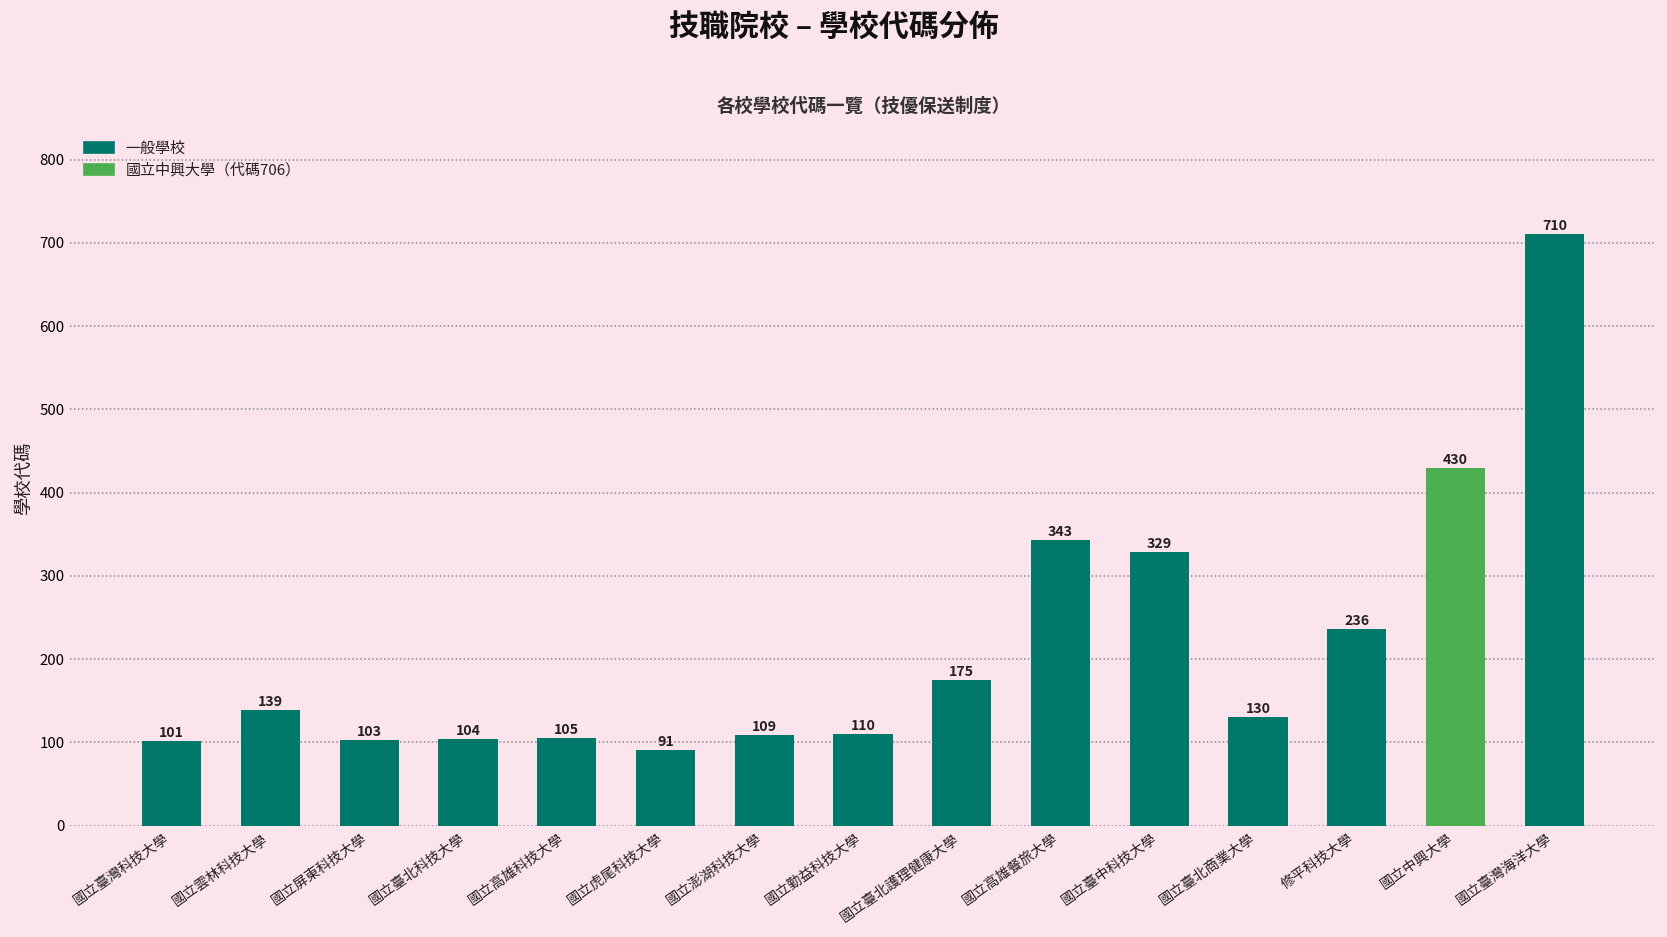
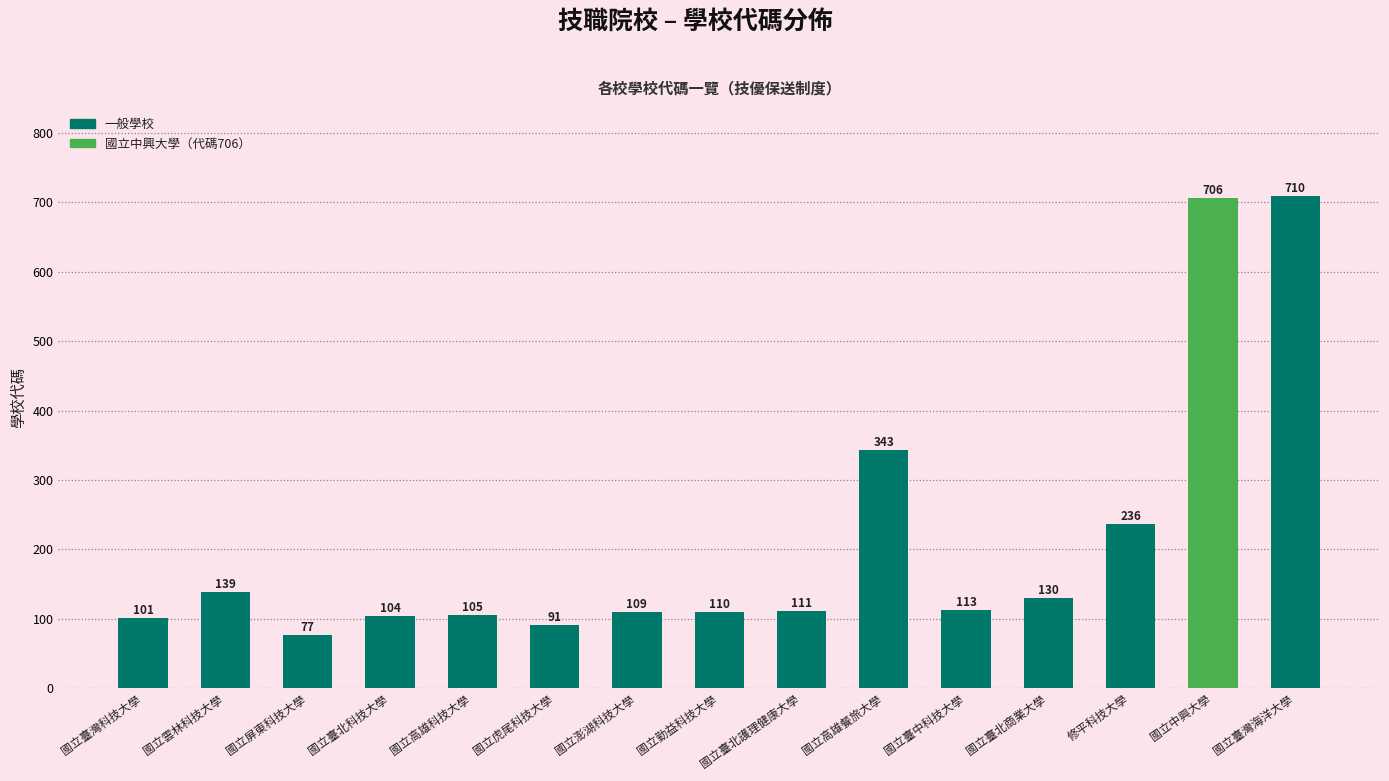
國立屏東科技大學: 103 -> 77
國立臺北護理健康大學: 175 -> 111
國立臺中科技大學: 329 -> 113
國立中興大學: 430 -> 706
